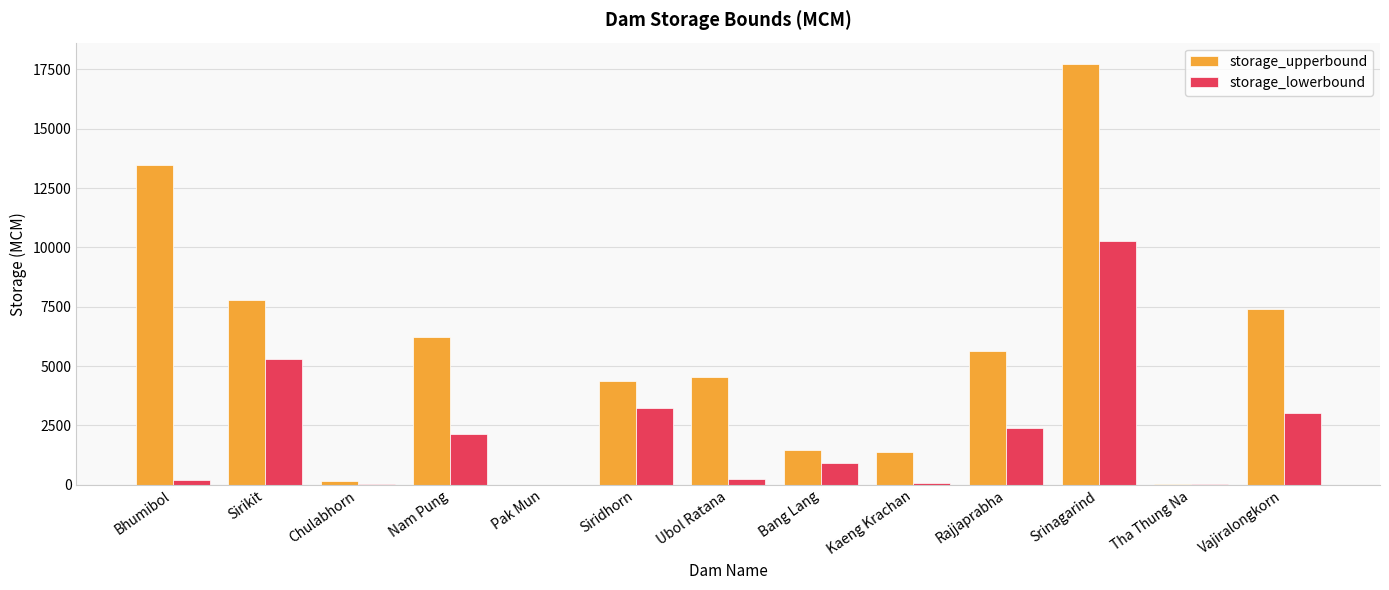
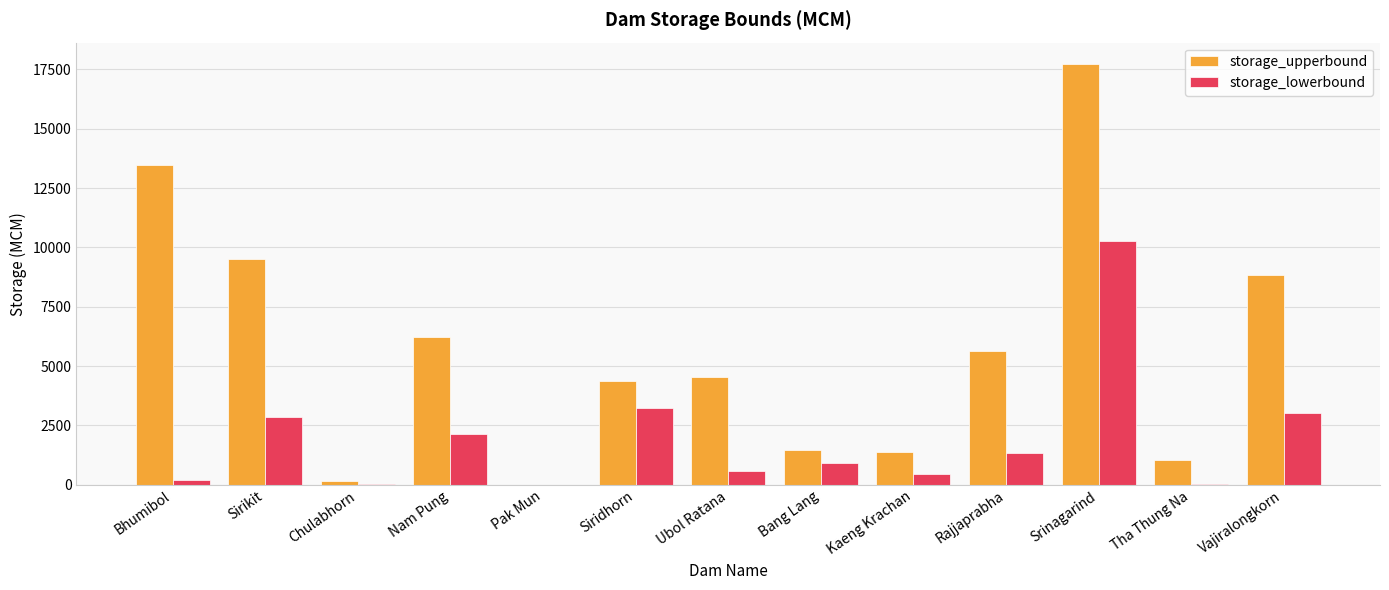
storage_upperbound, Sirikit: 7800 -> 9500
storage_lowerbound, Sirikit: 5300 -> 2900
storage_lowerbound, Ubol Ratana: 200 -> 600
storage_lowerbound, Kaeng Krachan: 100 -> 400
storage_lowerbound, Rajjaprabha: 2400 -> 1400
storage_upperbound, Tha Thung Na: 100 -> 1100
storage_upperbound, Vajiralongkorn: 7400 -> 8900
